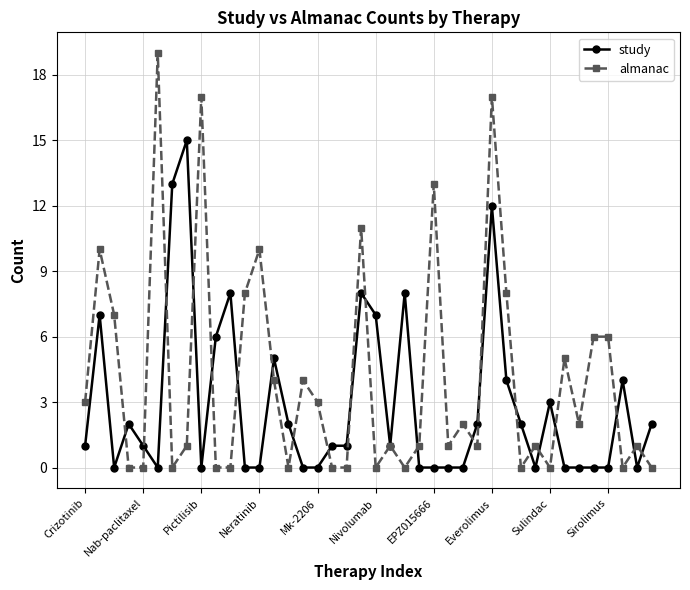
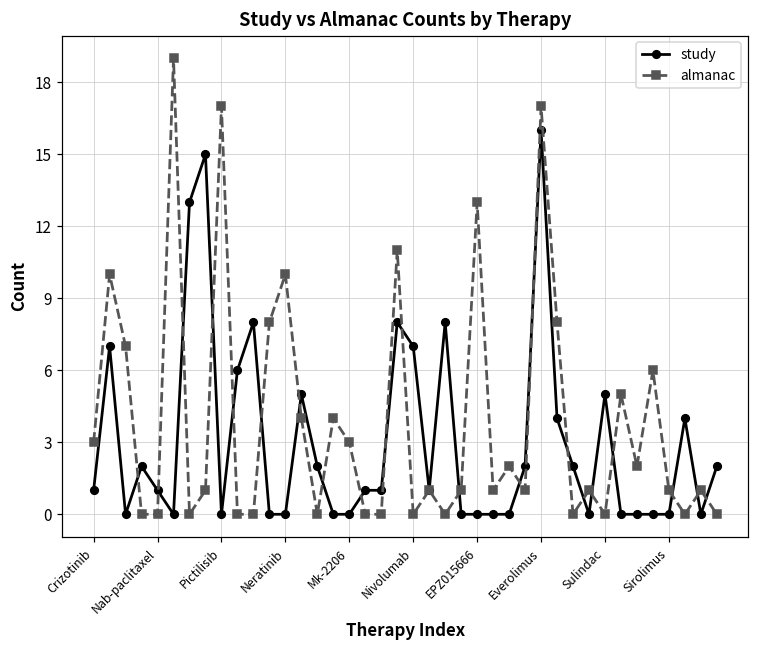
study, Everolimus: 12 -> 16
study, Sulindac: 3 -> 5
almanac, Sirolimus: 6 -> 1
